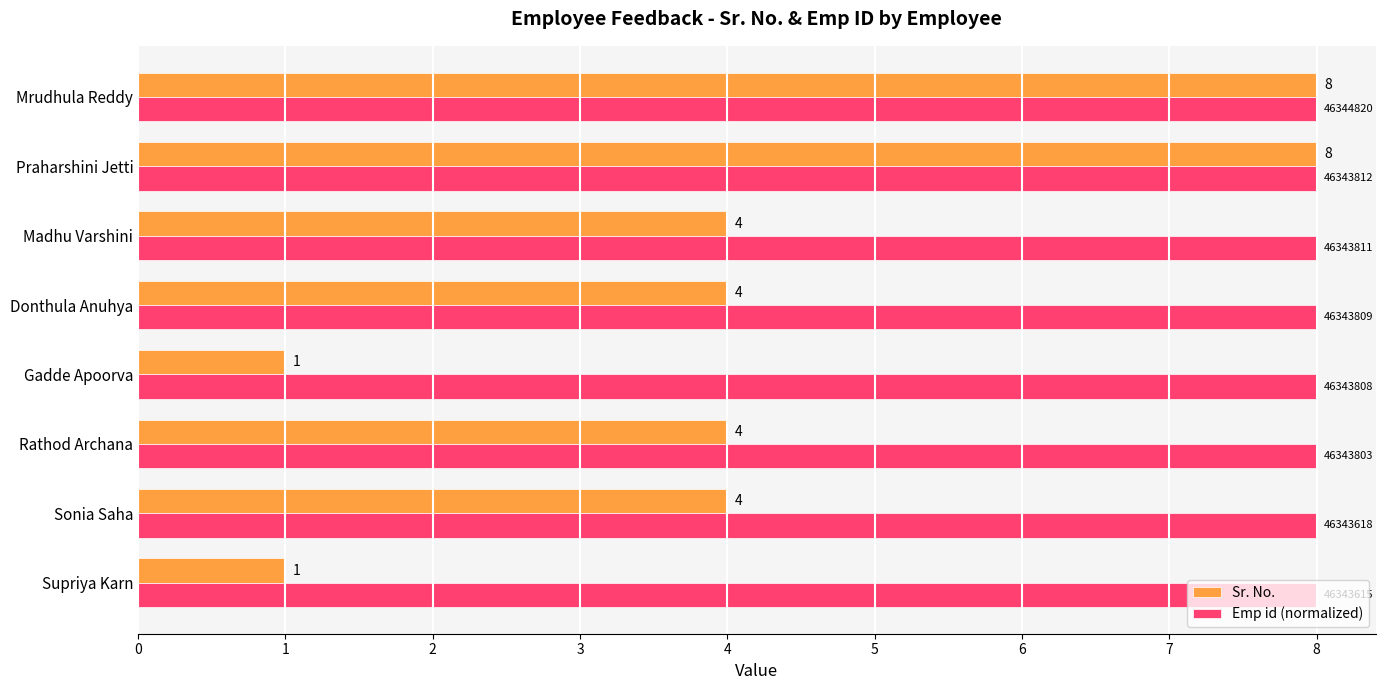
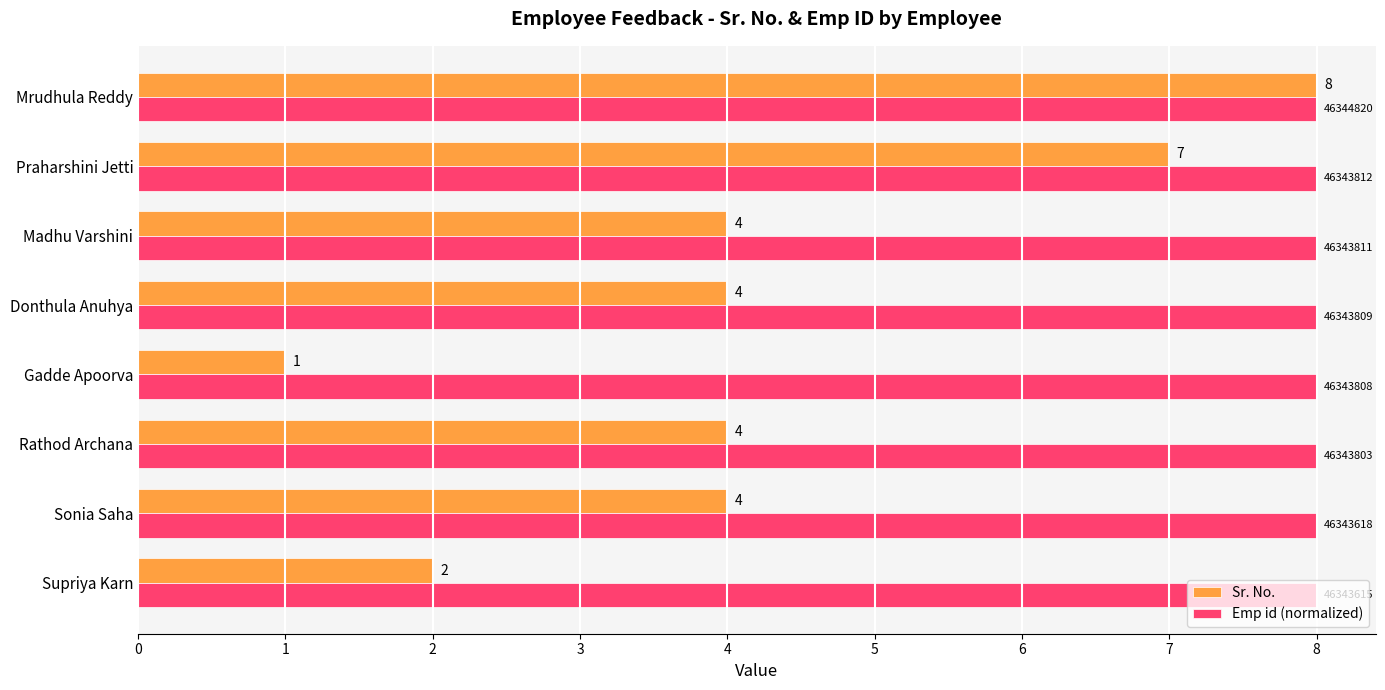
Sr. No., Praharshini Jetti: 8 -> 7
Sr. No., Supriya Karn: 1 -> 2
